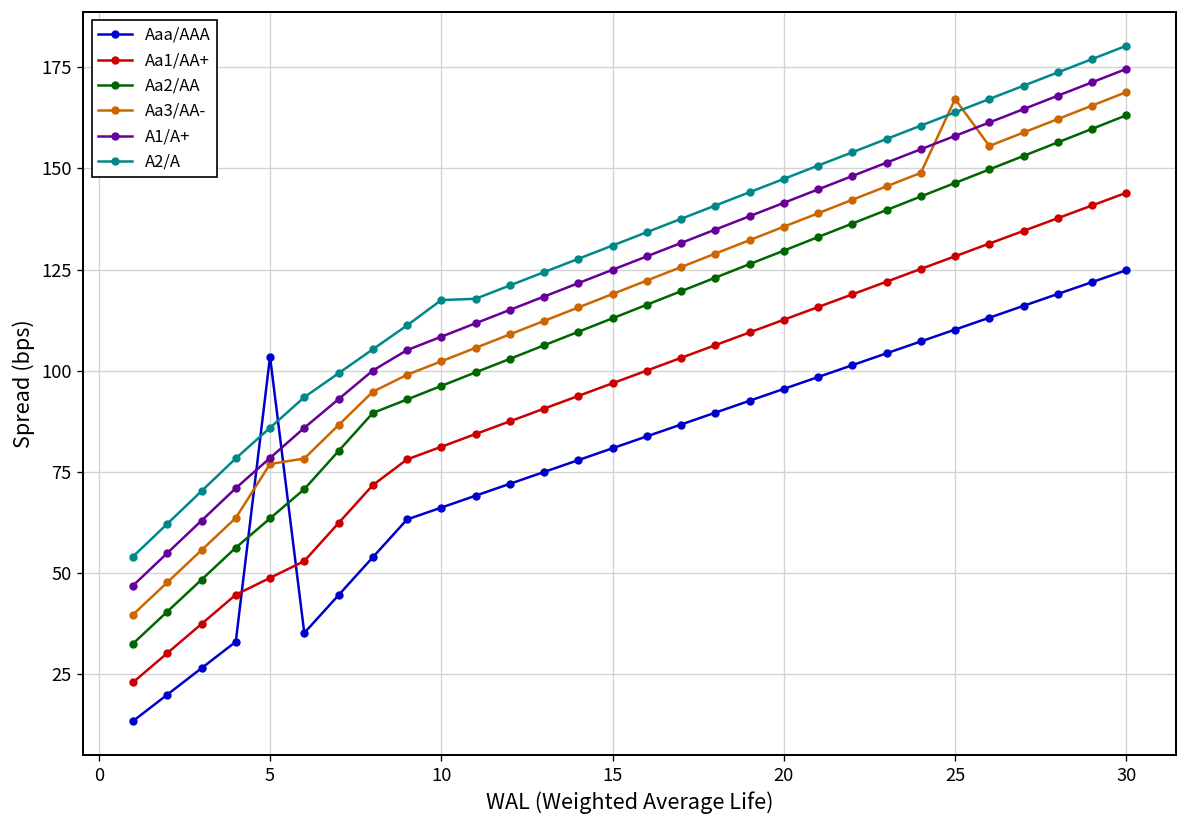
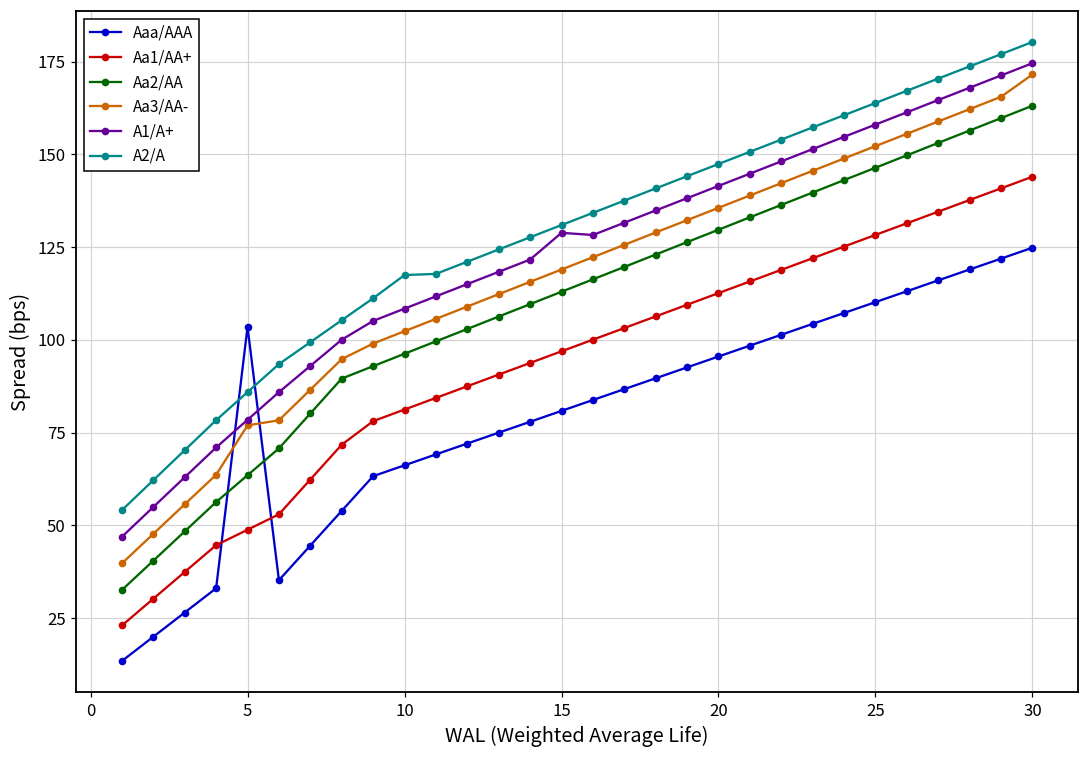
A1/A+, 15: 125 -> 129
Aa3/AA-, 25: 167 -> 152
Aa3/AA-, 30: 169 -> 172
